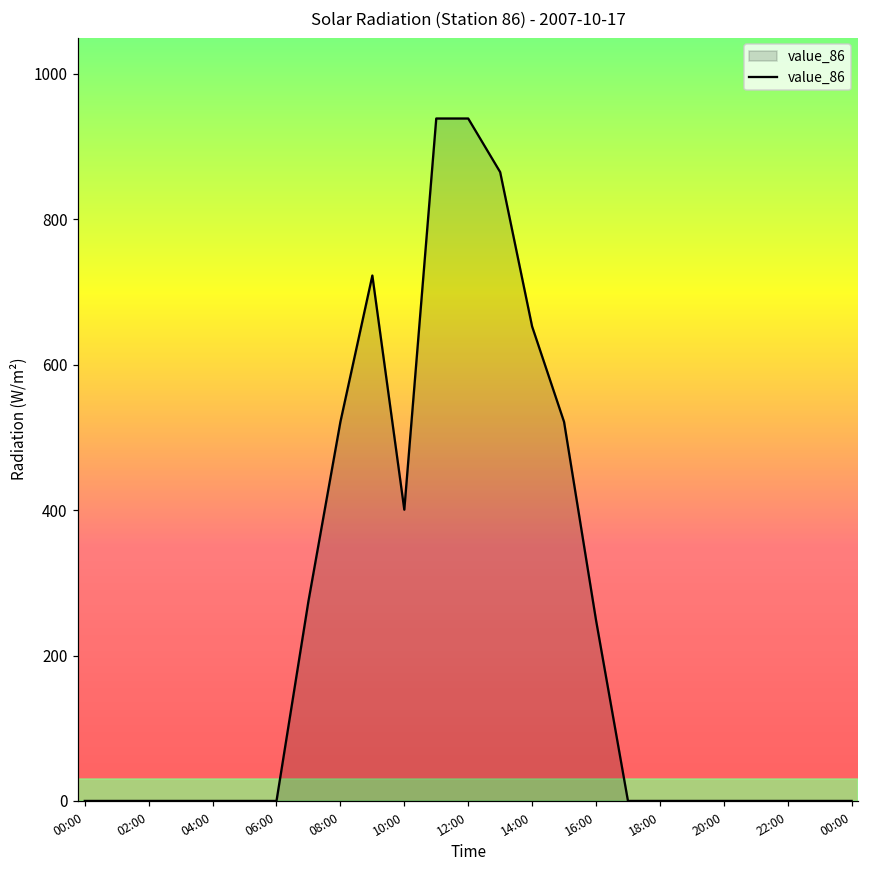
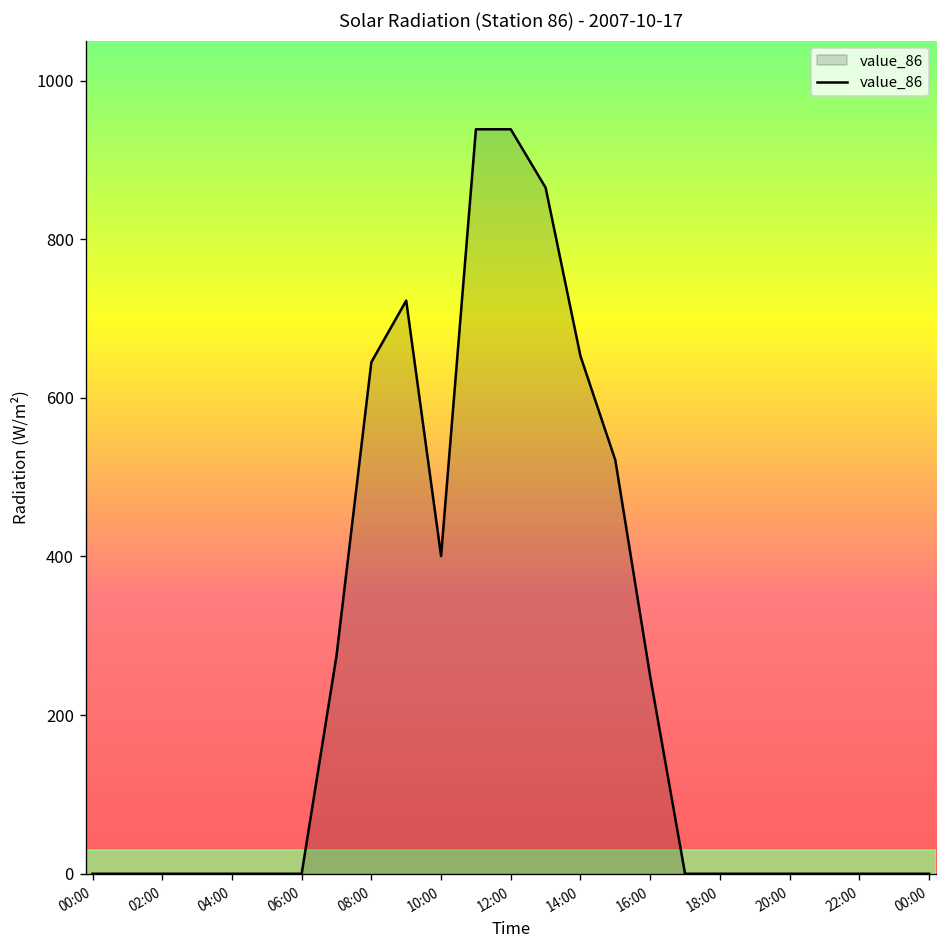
08:00: 520 -> 640
